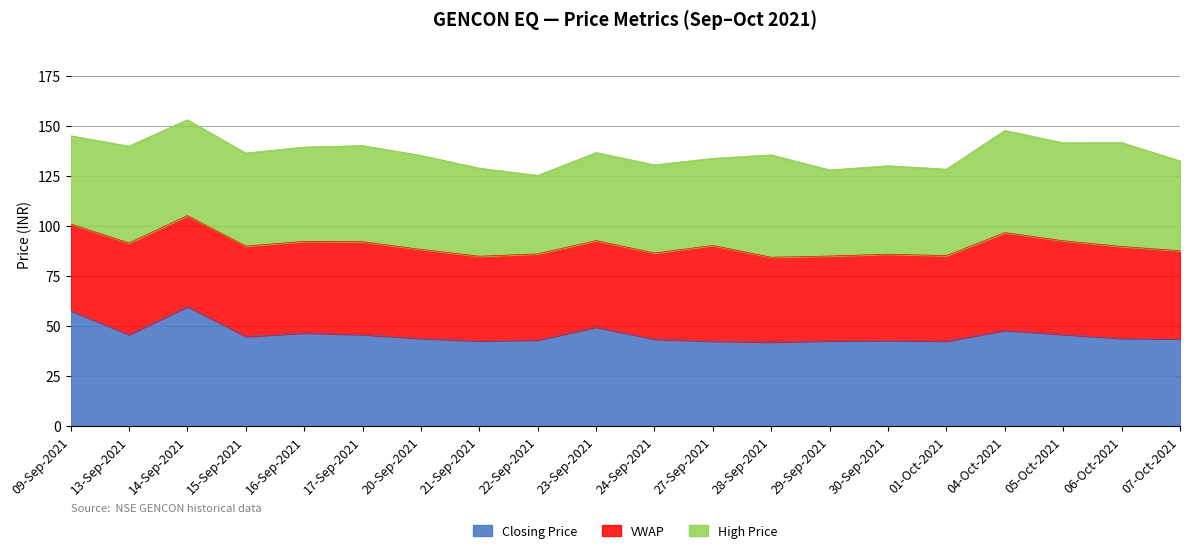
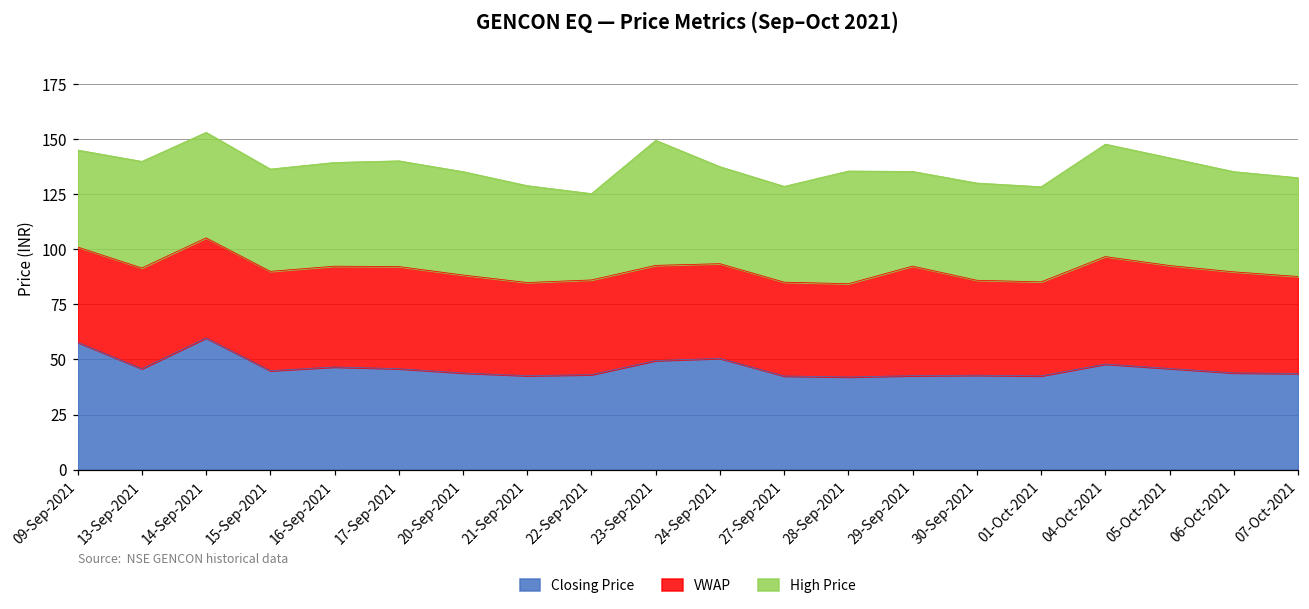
High Price, 23-Sep-2021: 44 -> 57
Closing Price, 24-Sep-2021: 44 -> 51
VWAP, 27-Sep-2021: 48 -> 43
VWAP, 29-Sep-2021: 42 -> 50
High Price, 06-Oct-2021: 52 -> 46
